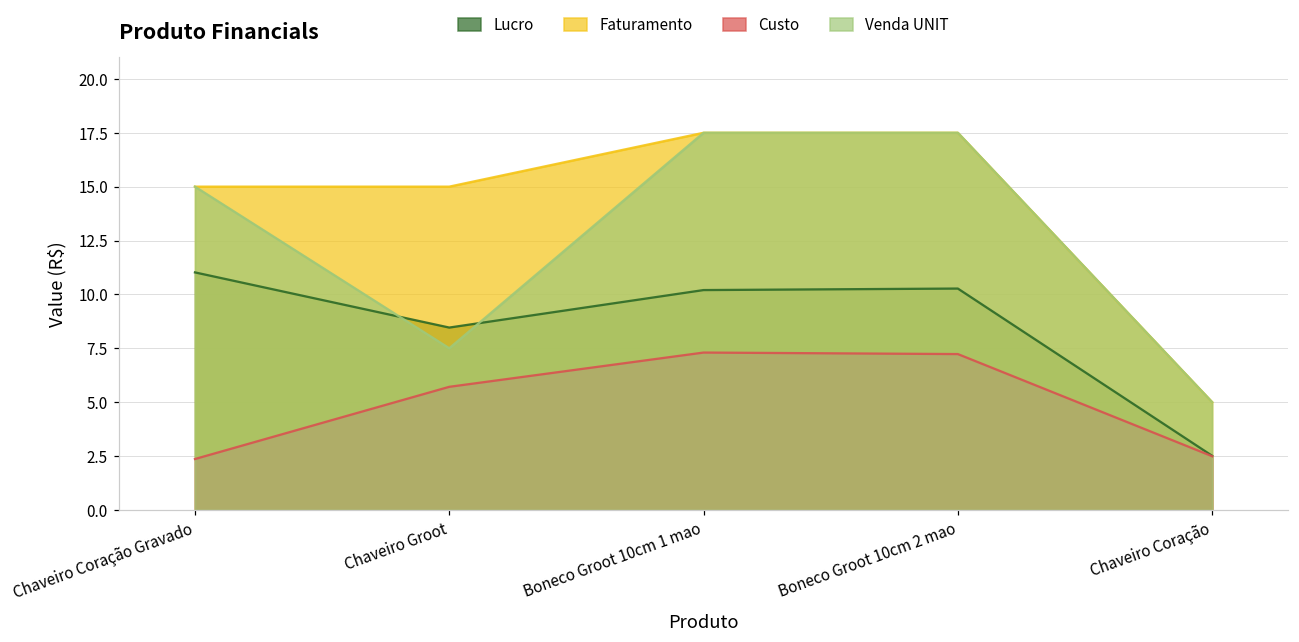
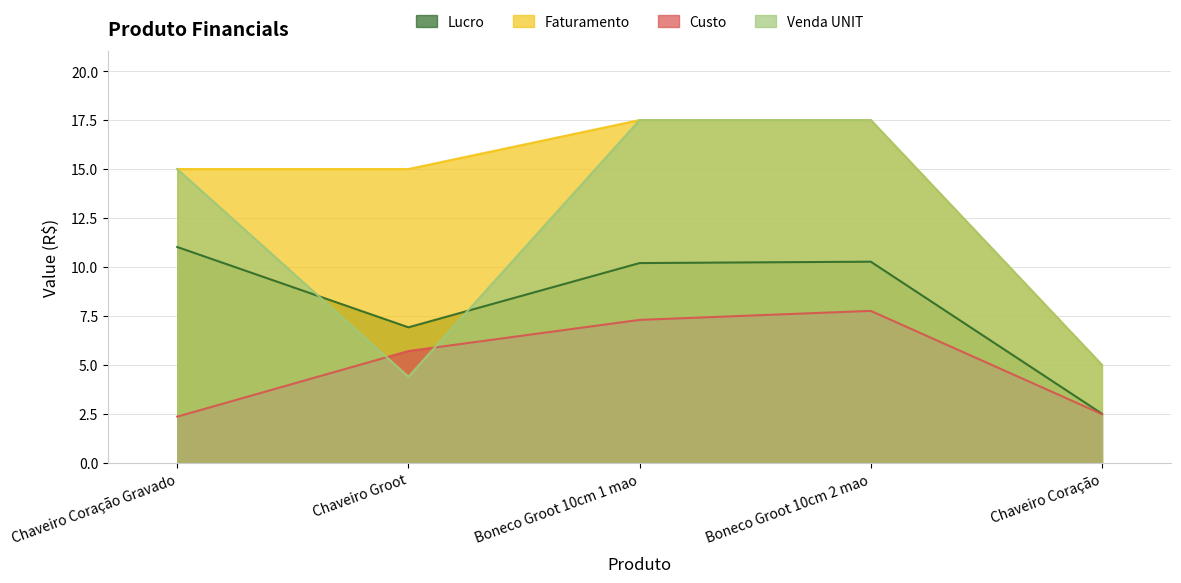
Lucro, Chaveiro Groot: 8.5 -> 6.9
Venda UNIT, Chaveiro Groot: 7.5 -> 4.4
Custo, Boneco Groot 10cm 2 mao: 7.2 -> 7.8
